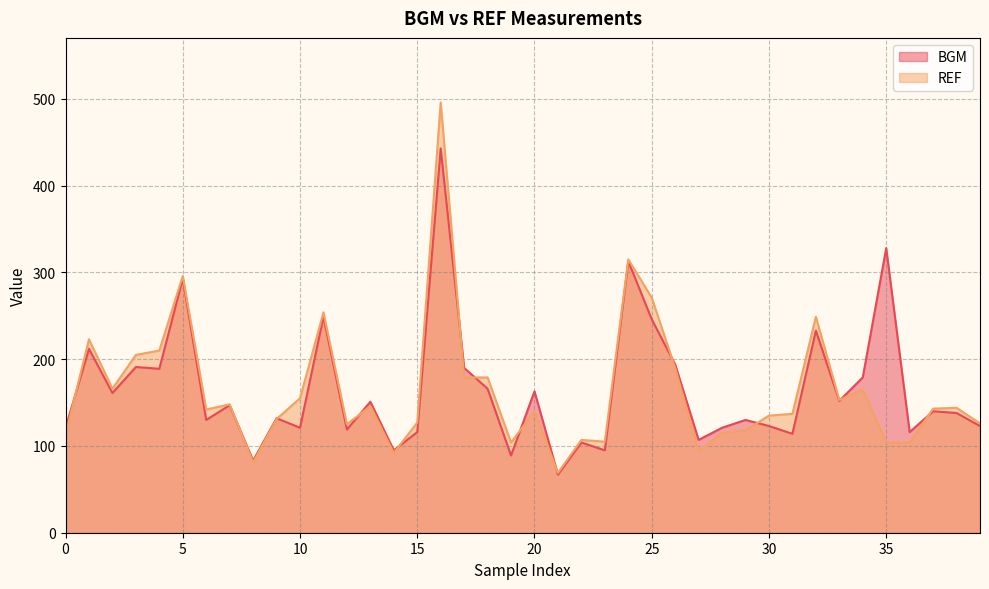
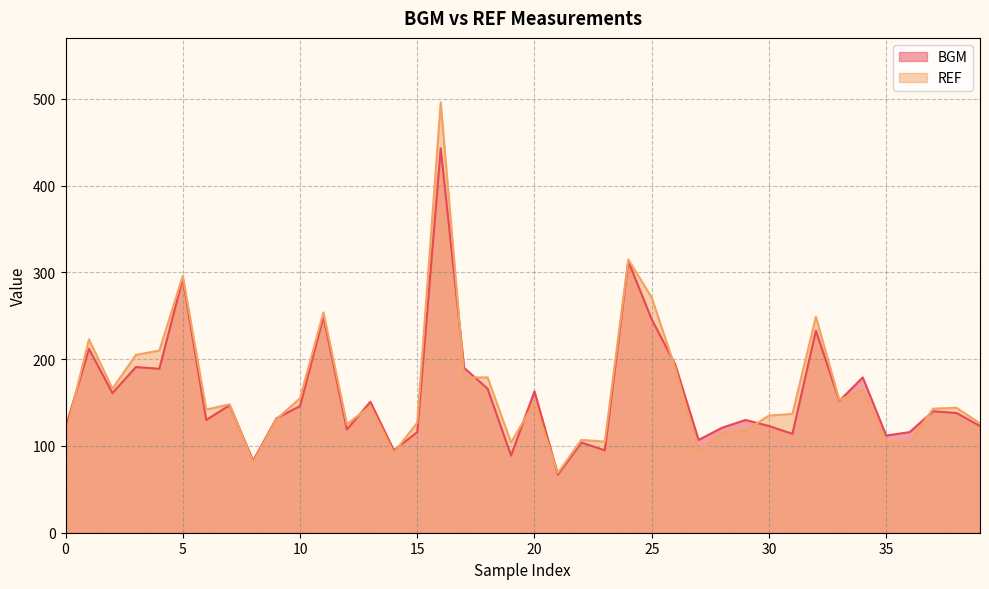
BGM, 10: 120 -> 150
REF, 20: 140 -> 150
BGM, 35: 330 -> 110
